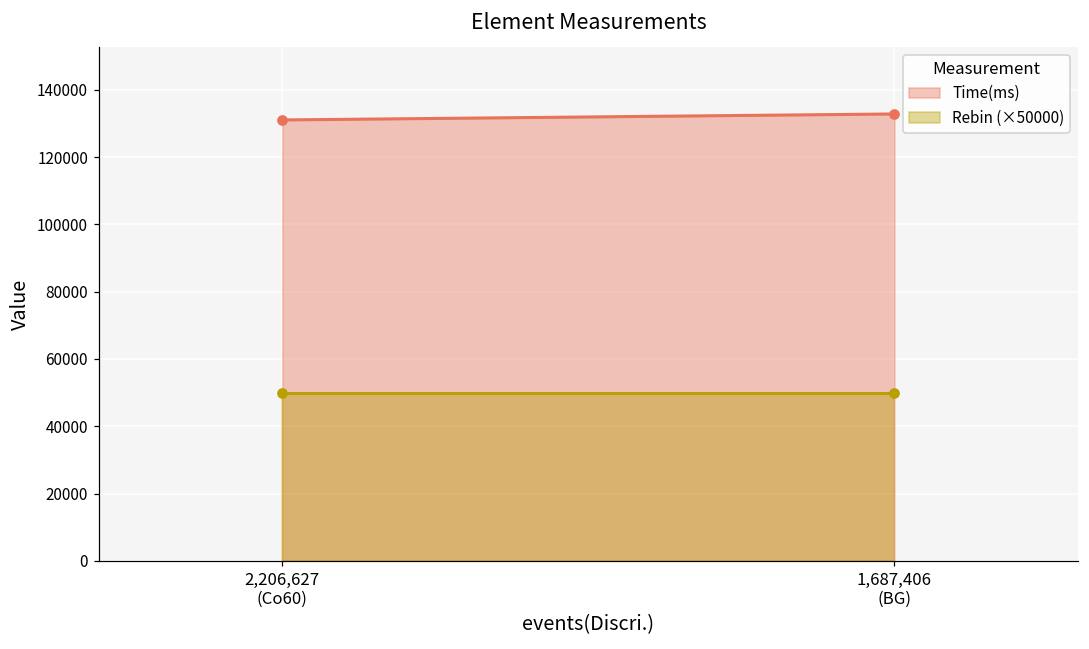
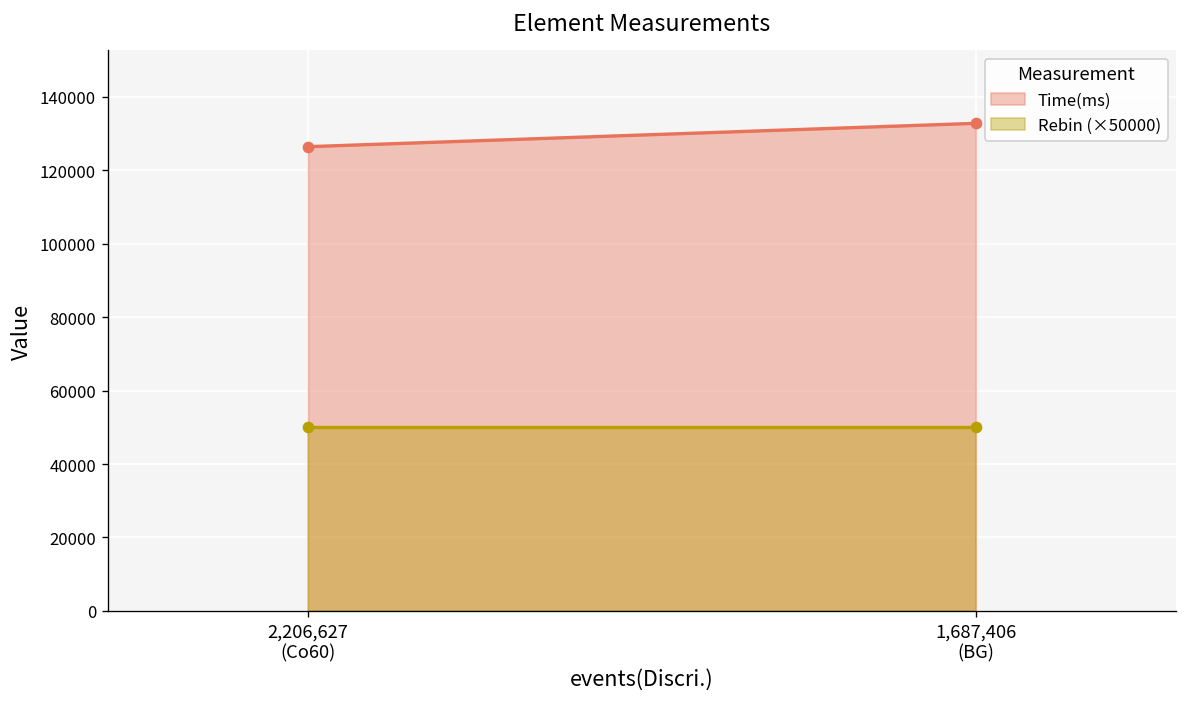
Time(ms), 2,206,627 (Co60): 131000 -> 126000
